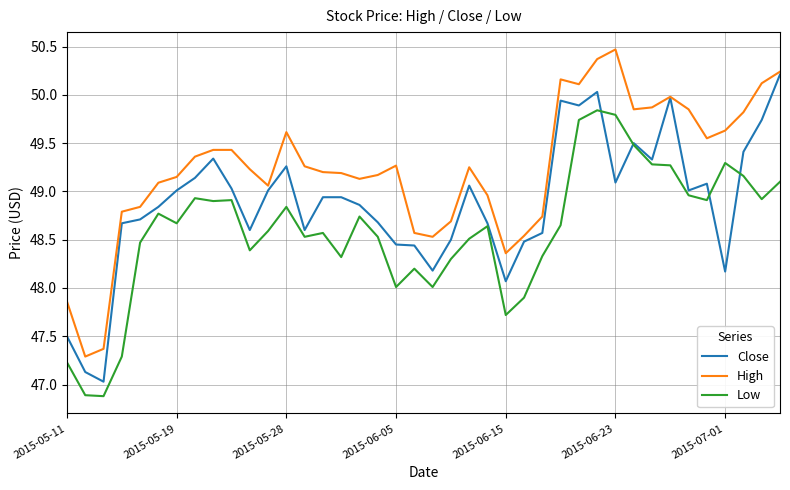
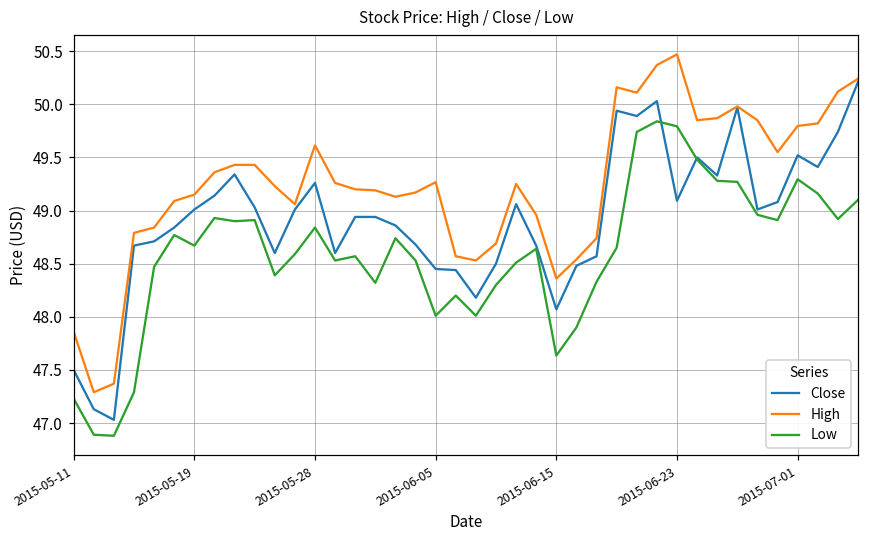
Low, 2015-06-15: 47.7 -> 47.6
Close, 2015-07-01: 48.2 -> 49.5
High, 2015-07-01: 49.6 -> 49.8
